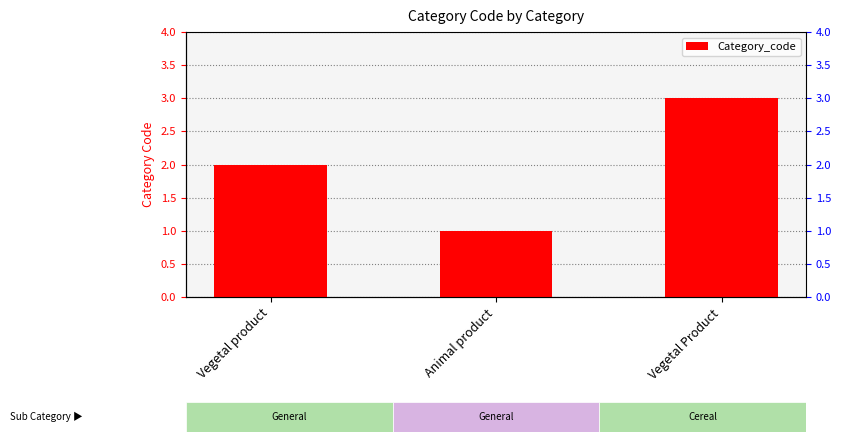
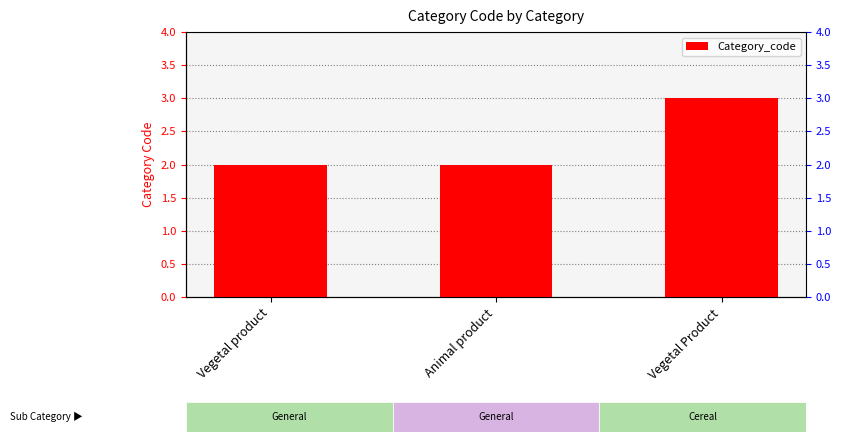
Animal product: 1 -> 2
